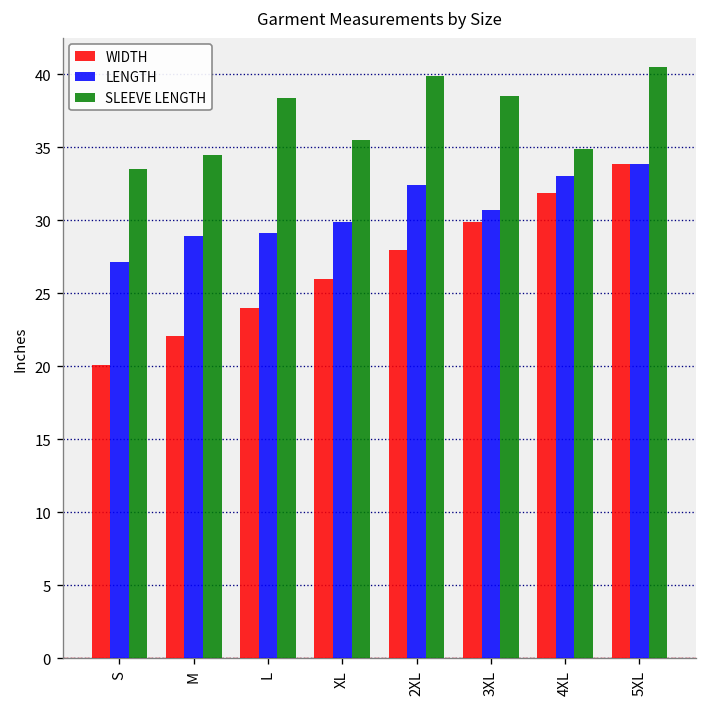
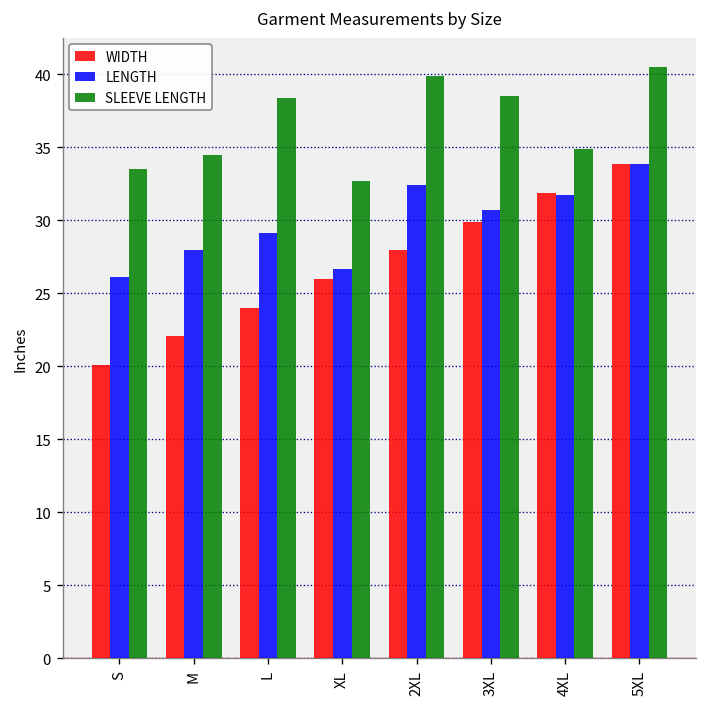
LENGTH, S: 27.2 -> 26.1
LENGTH, M: 29.0 -> 28.0
LENGTH, XL: 29.9 -> 26.7
SLEEVE LENGTH, XL: 35.5 -> 32.7
LENGTH, 4XL: 33.1 -> 31.7
